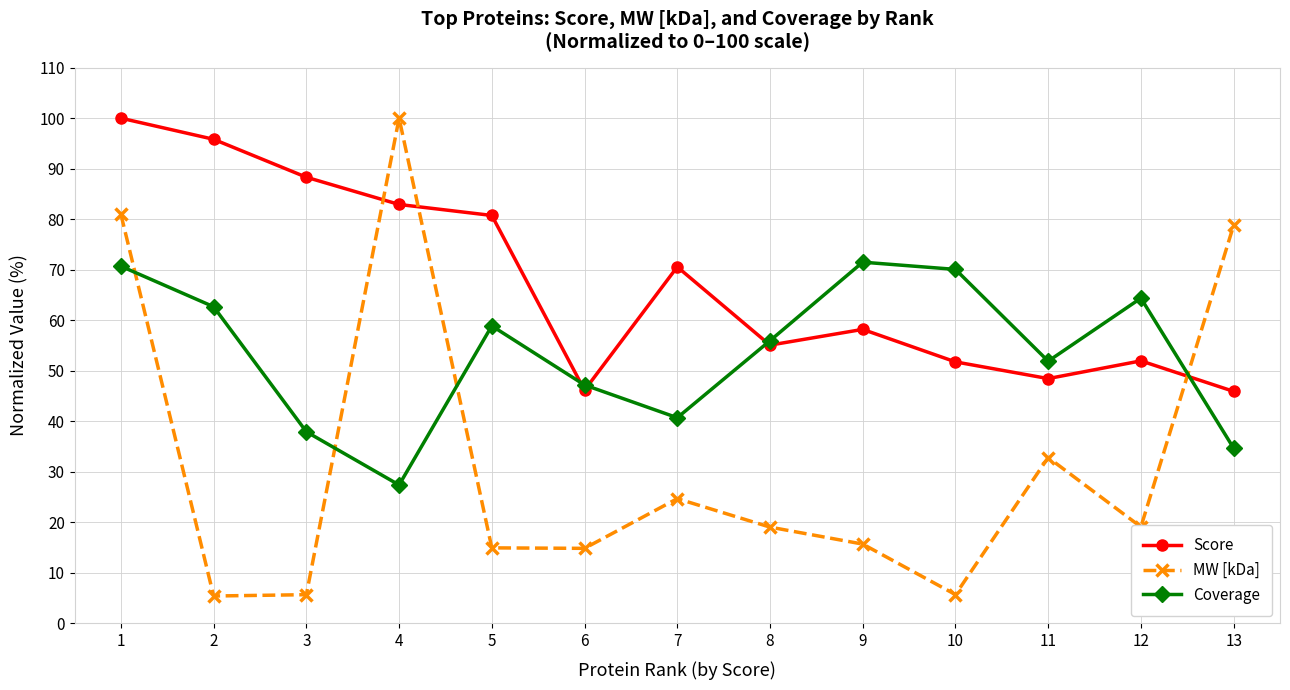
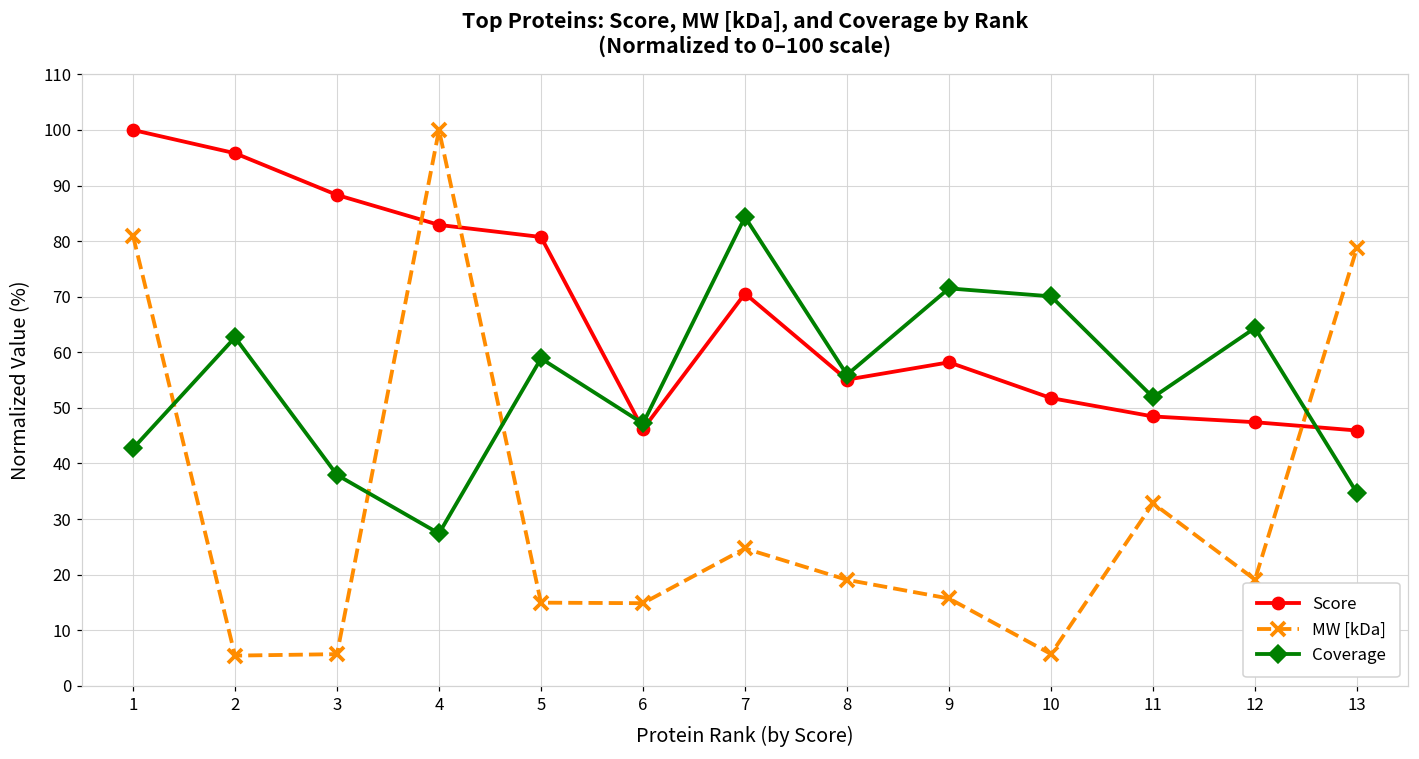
Coverage, 1: 71 -> 43
Coverage, 7: 41 -> 84
Score, 12: 52 -> 47
